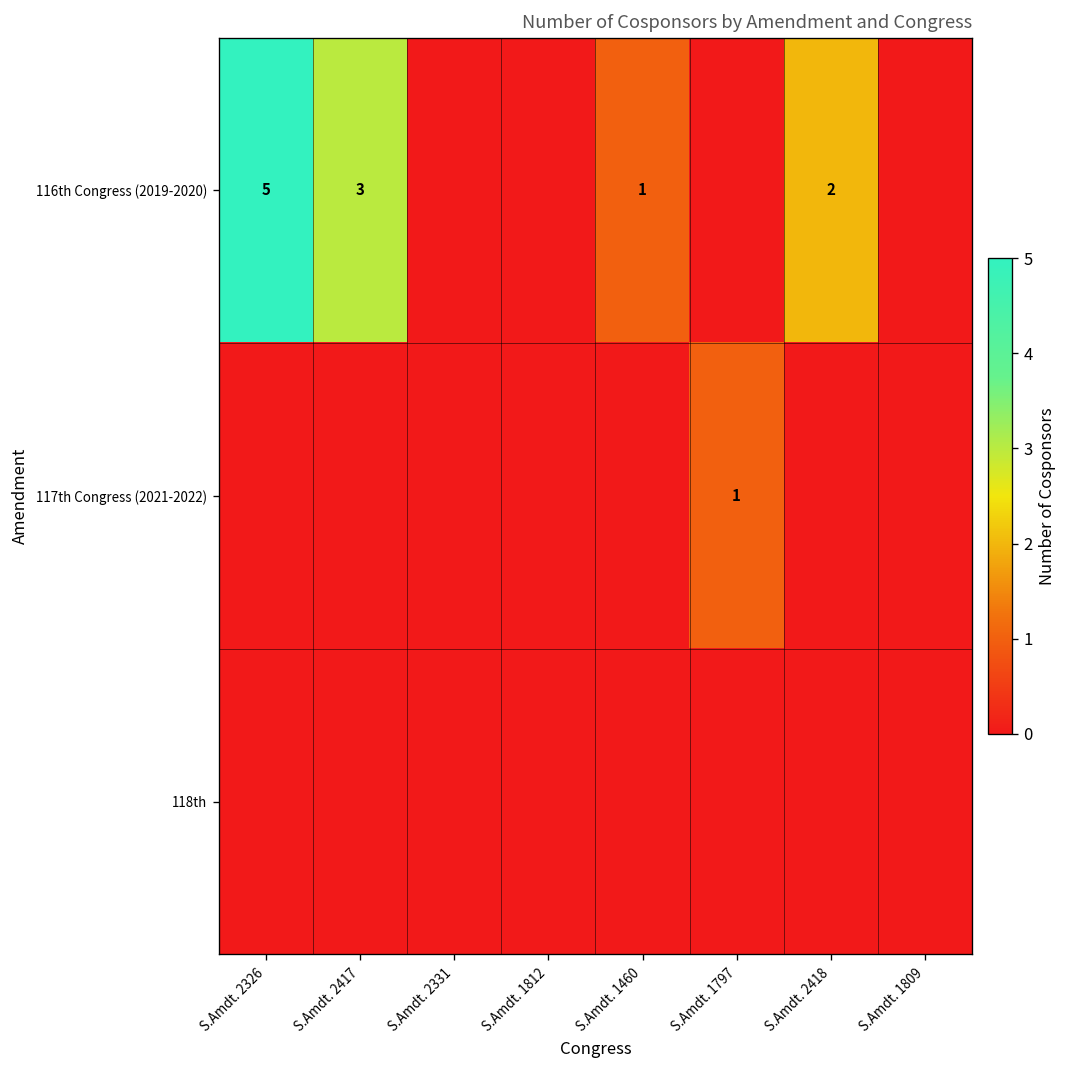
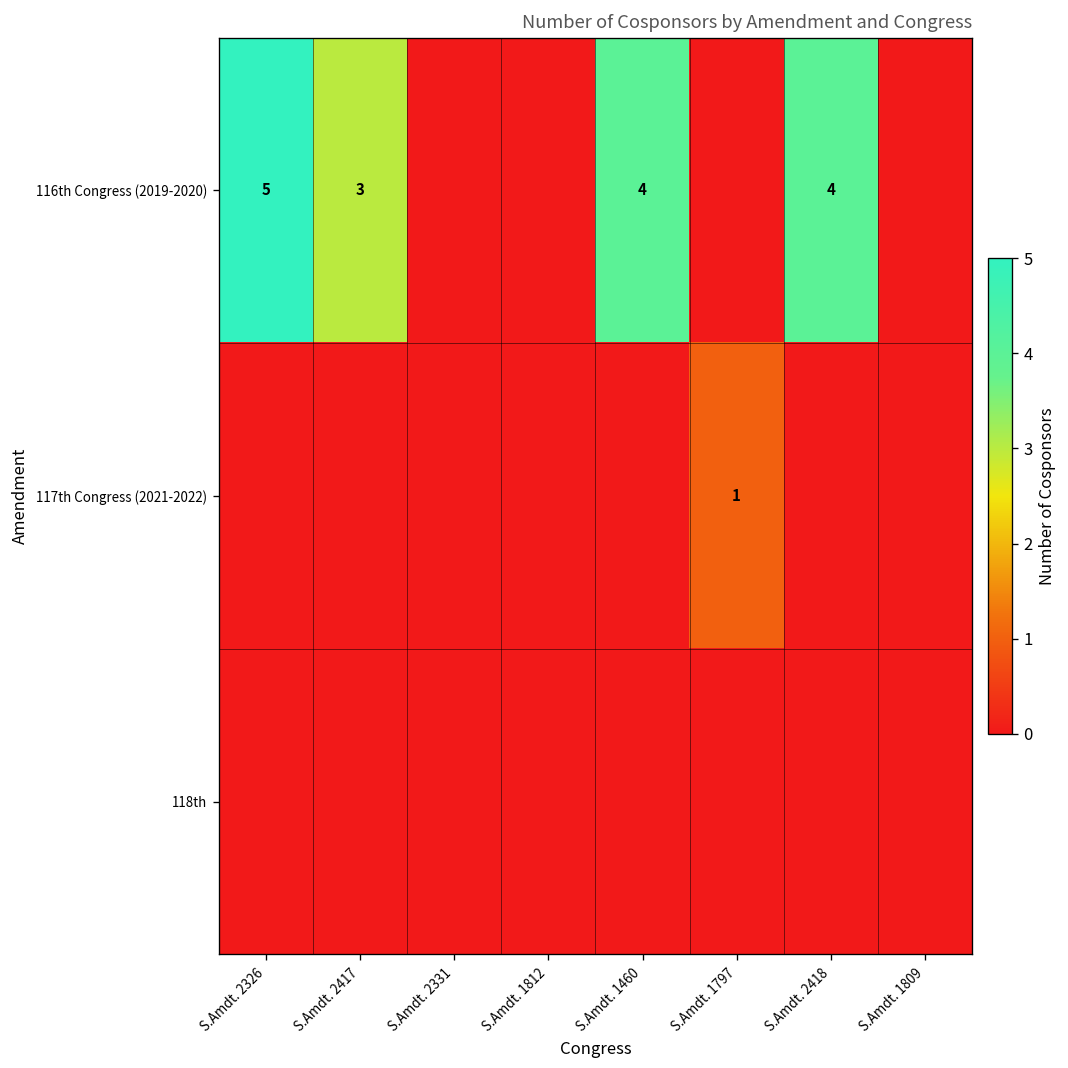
116th Congress (2019-2020), S.Amdt. 1460: 1 -> 4
116th Congress (2019-2020), S.Amdt. 2418: 2 -> 4
